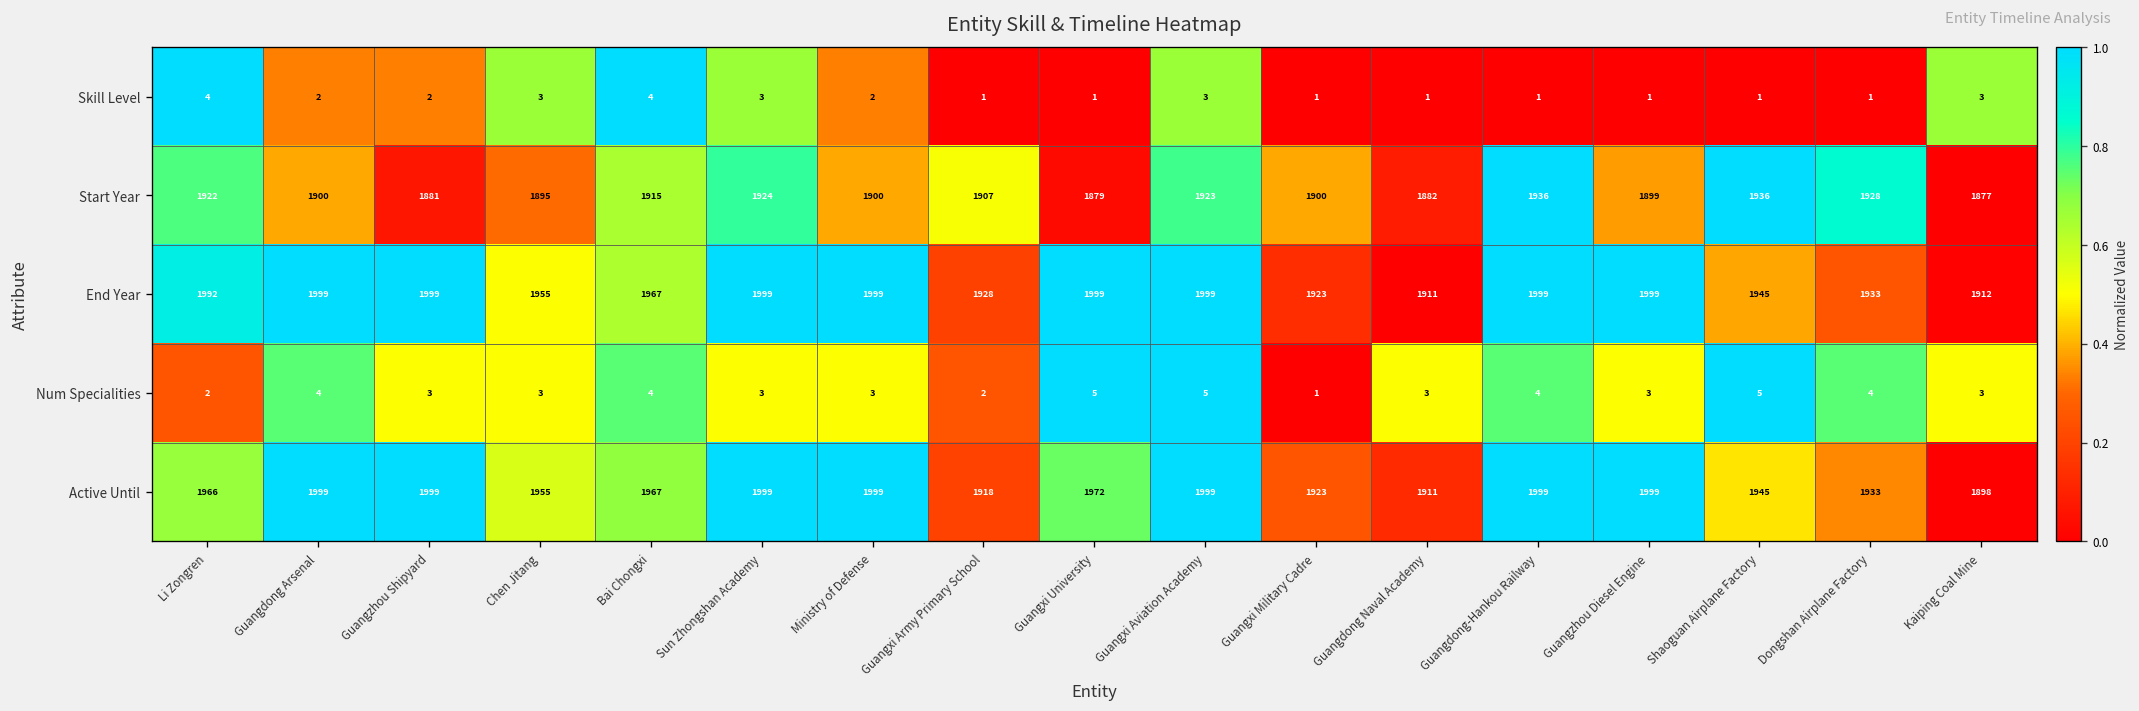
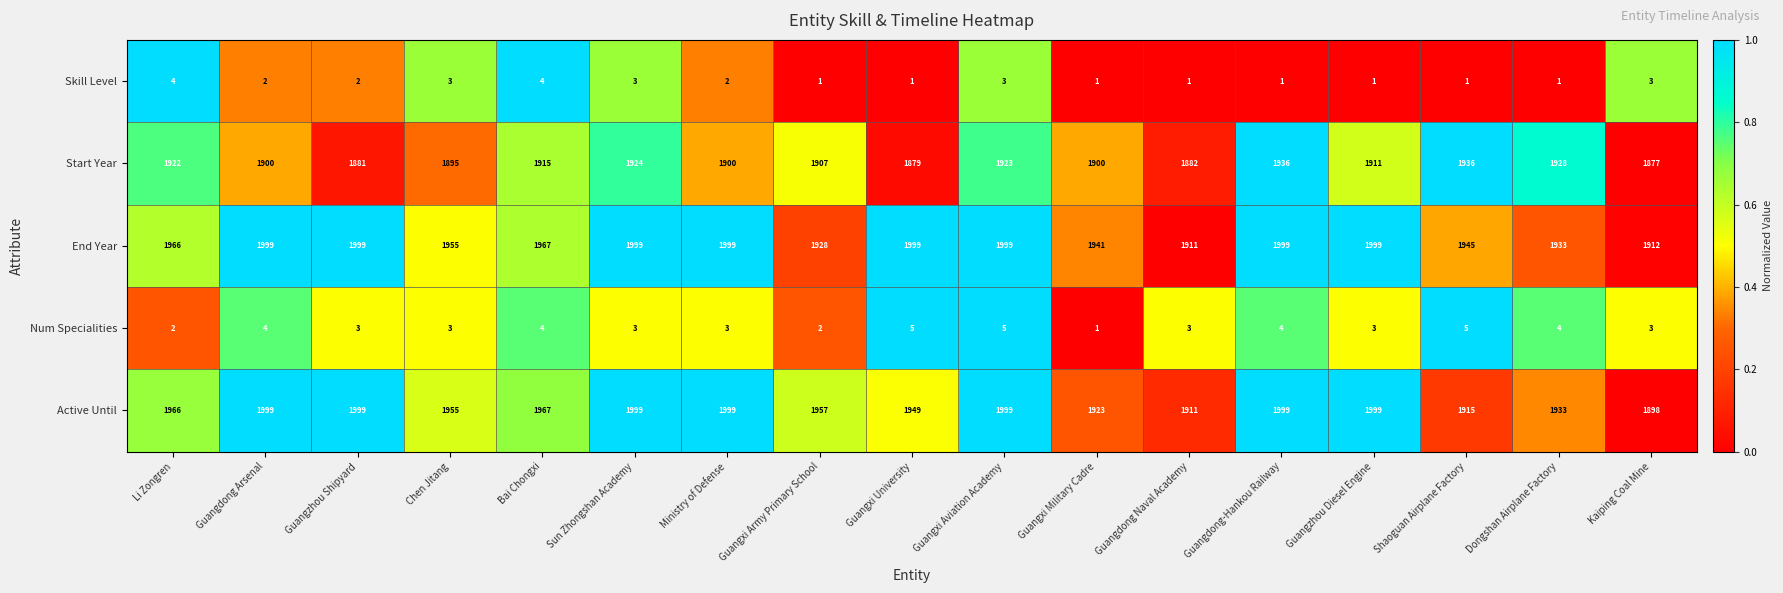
Start Year, Guangzhou Diesel Engine: 1899 -> 1911
End Year, Li Zongren: 1992 -> 1966
End Year, Guangxi Military Cadre: 1923 -> 1941
Active Until, Guangxi Army Primary School: 1918 -> 1957
Active Until, Guangxi University: 1972 -> 1949
Active Until, Shaoguan Airplane Factory: 1945 -> 1915
